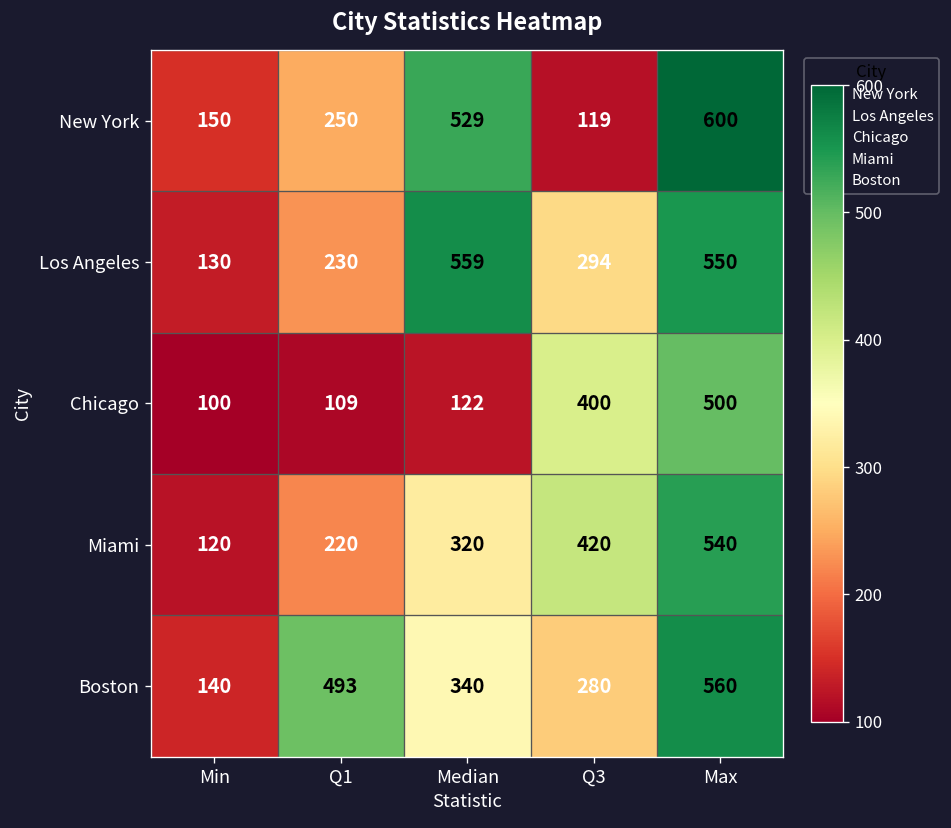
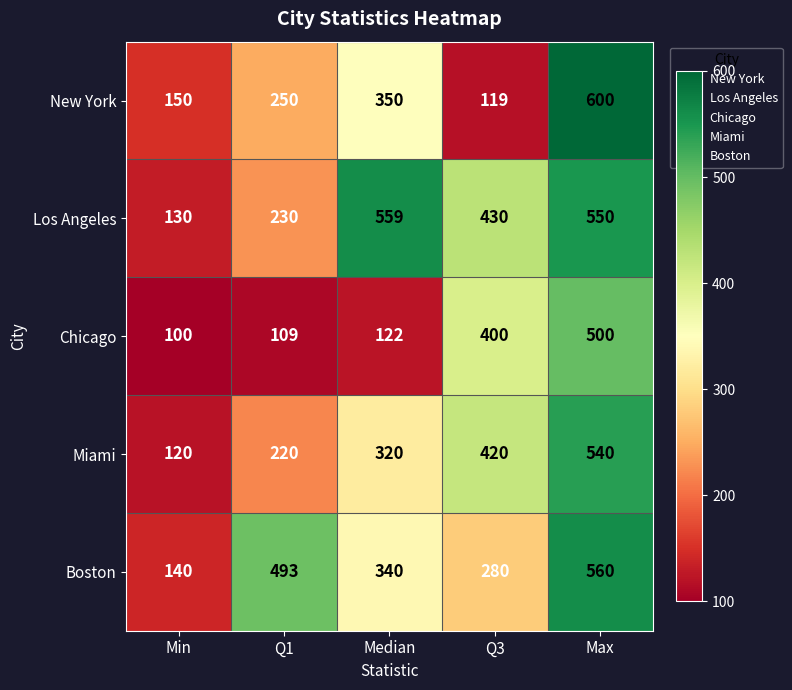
New York, Median: 529 -> 350
Los Angeles, Q3: 294 -> 430
